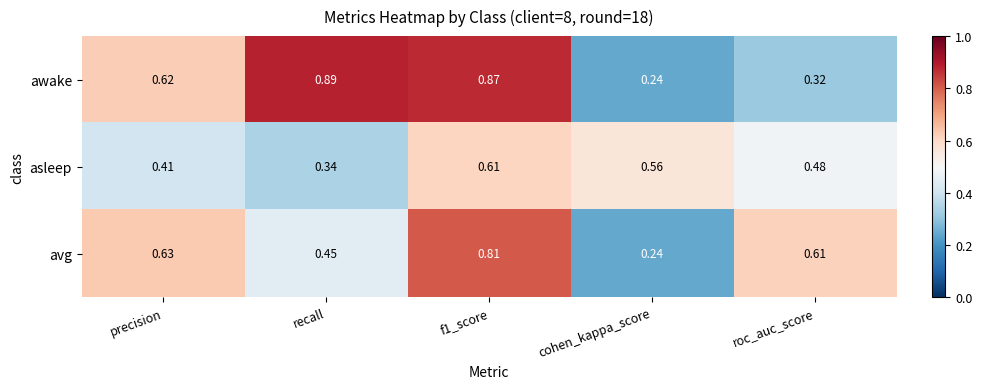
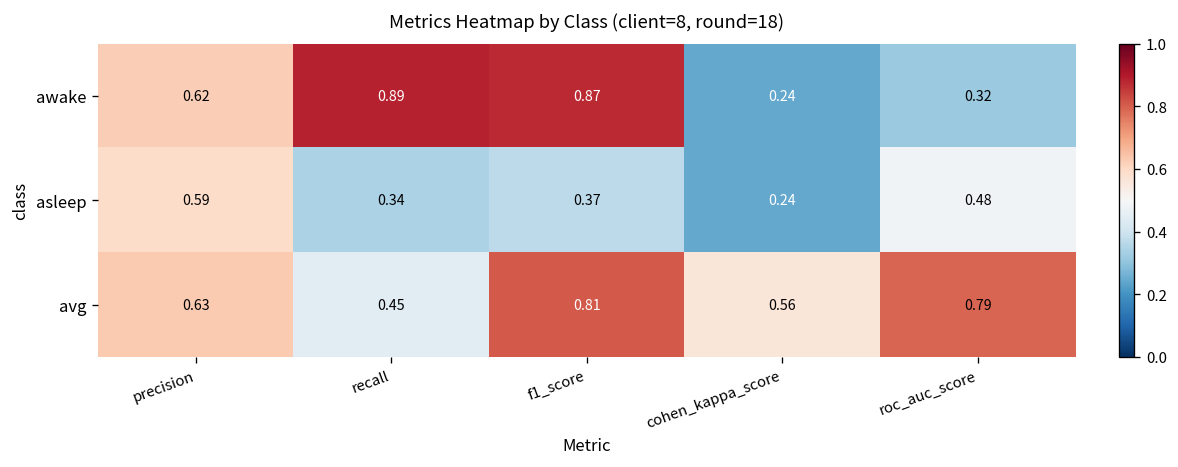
asleep, precision: 0.41 -> 0.59
asleep, f1_score: 0.61 -> 0.37
asleep, cohen_kappa_score: 0.56 -> 0.24
avg, cohen_kappa_score: 0.24 -> 0.56
avg, roc_auc_score: 0.61 -> 0.79
